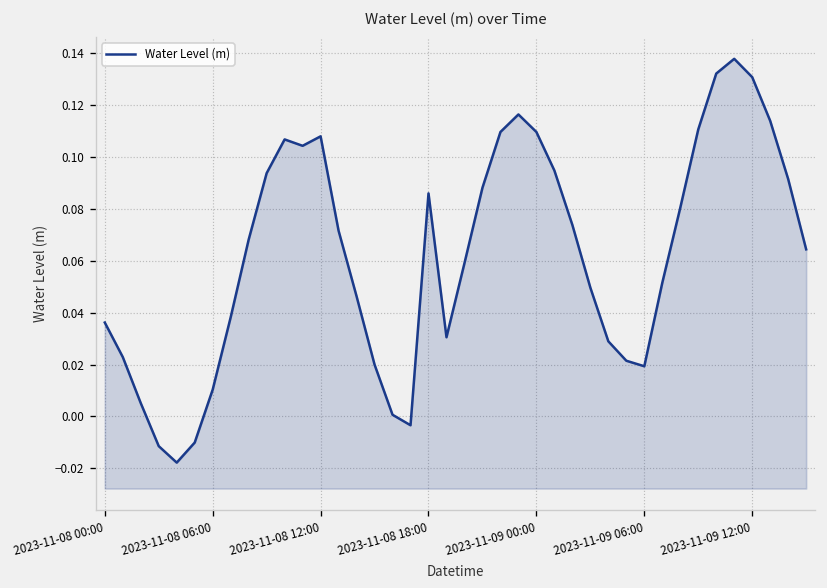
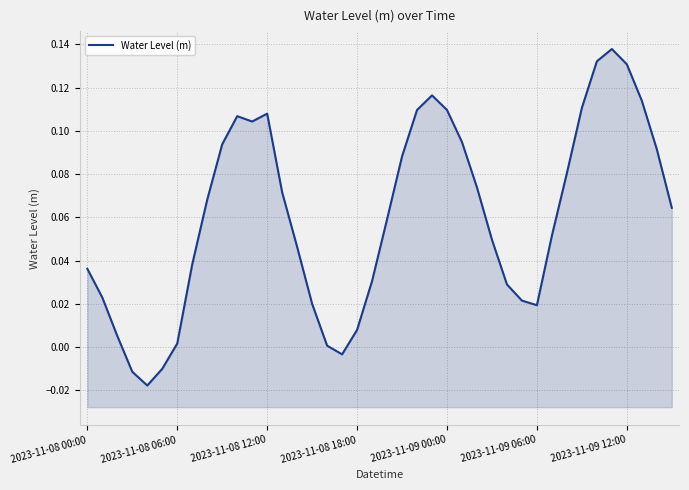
2023-11-08 06:00: 0.010 -> 0.002
2023-11-08 18:00: 0.086 -> 0.008
